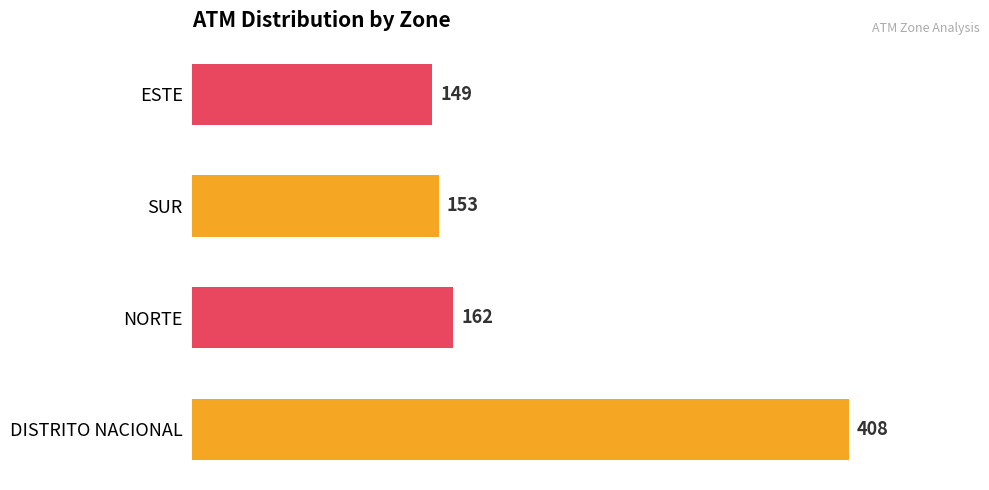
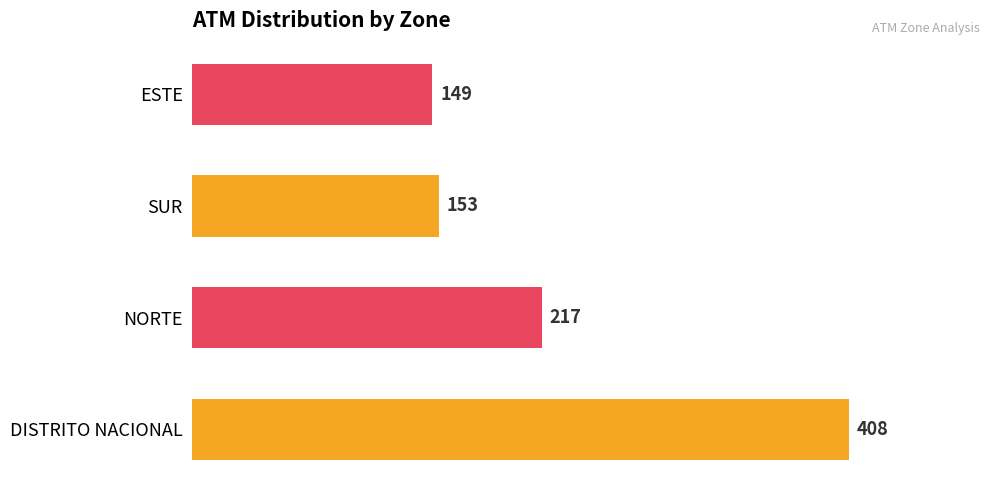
NORTE: 162 -> 217
